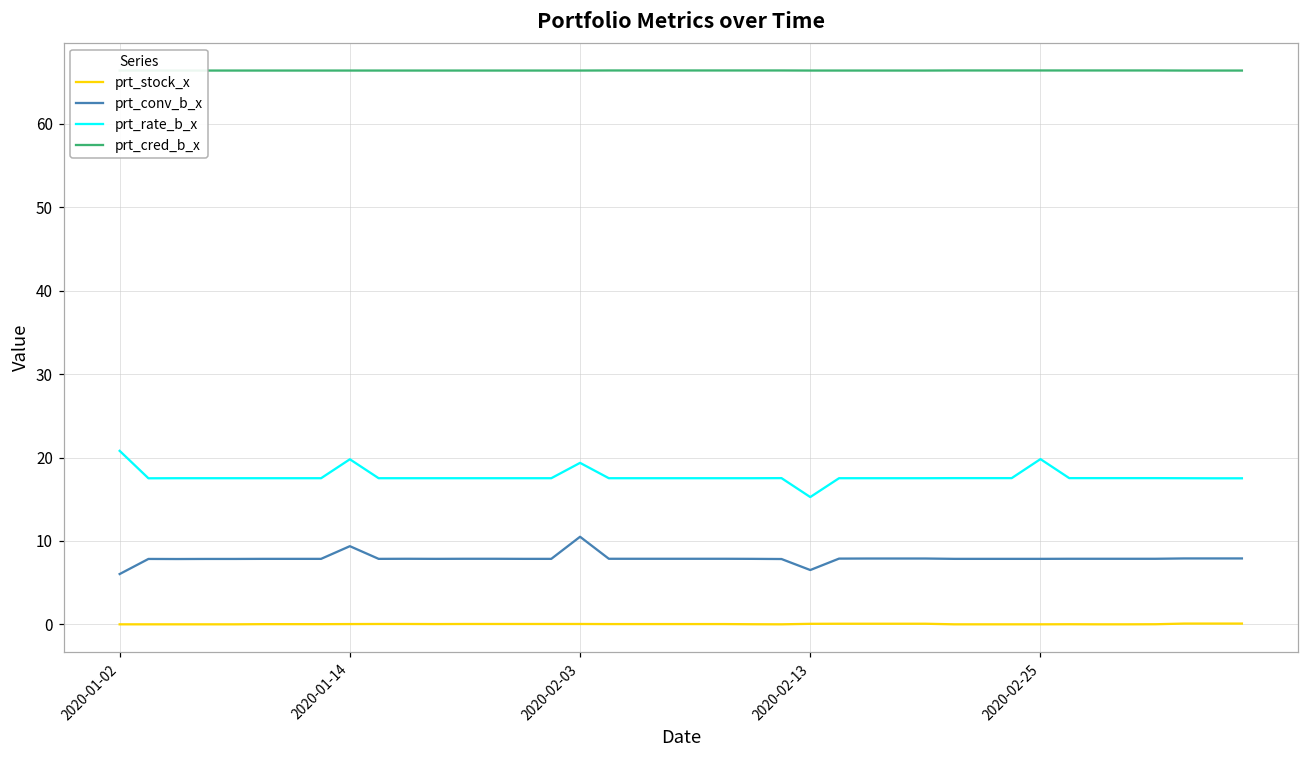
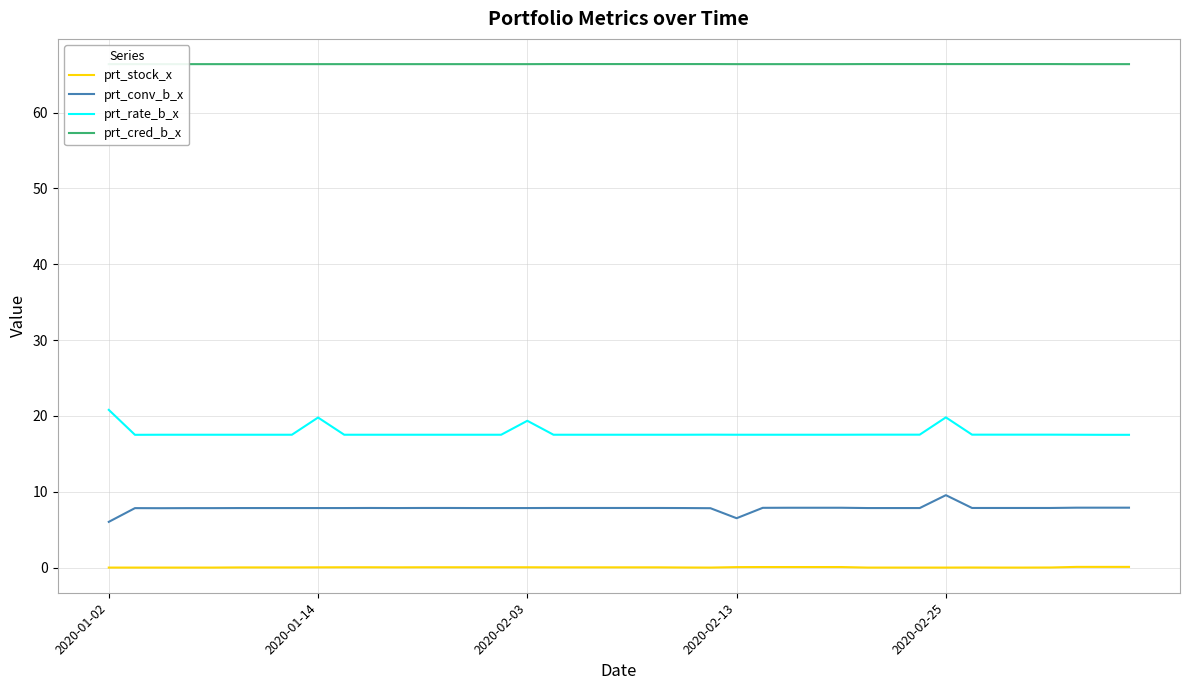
prt_conv_b_x, 2020-01-14: 9 -> 8
prt_conv_b_x, 2020-02-03: 11 -> 8
prt_rate_b_x, 2020-02-13: 15 -> 18
prt_conv_b_x, 2020-02-25: 8 -> 10
